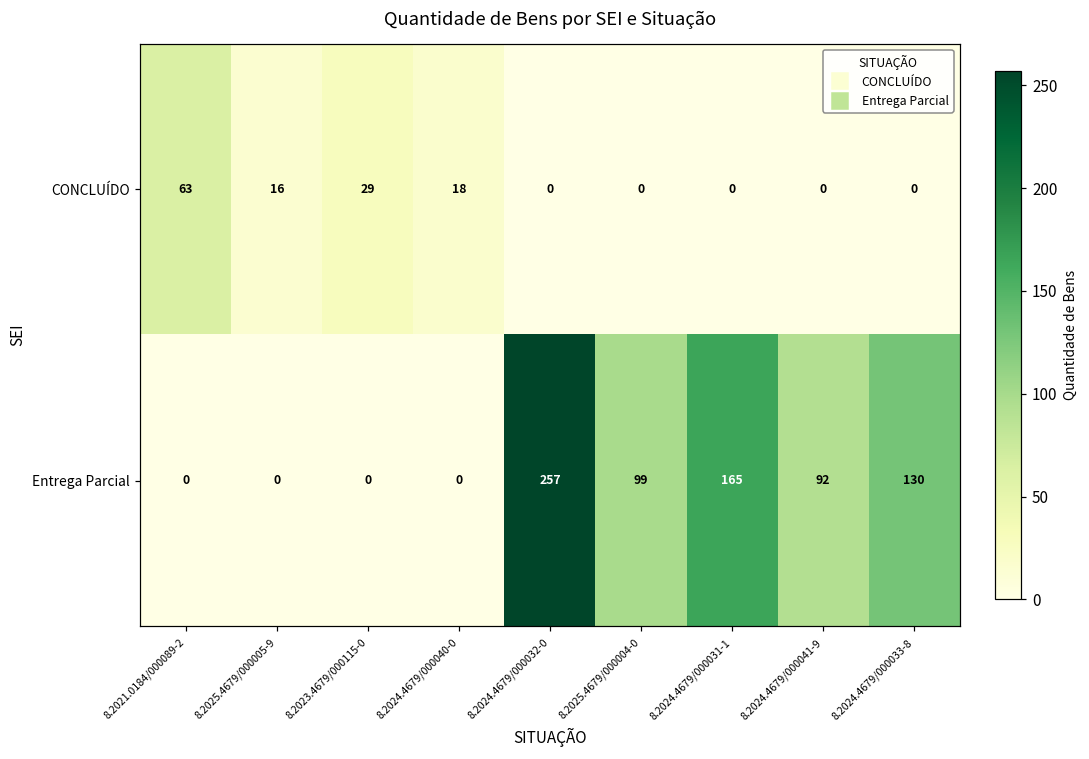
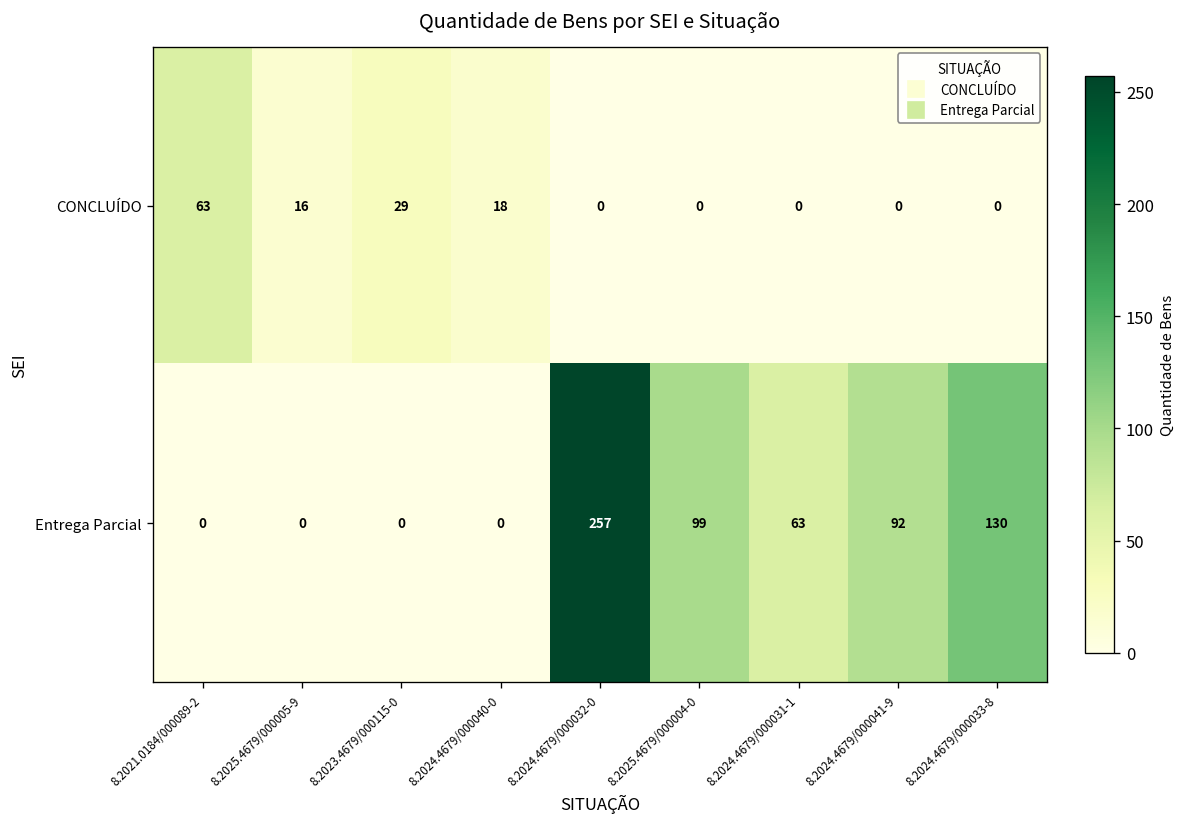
Entrega Parcial, 8.2024.4679/000031-1: 165 -> 63
